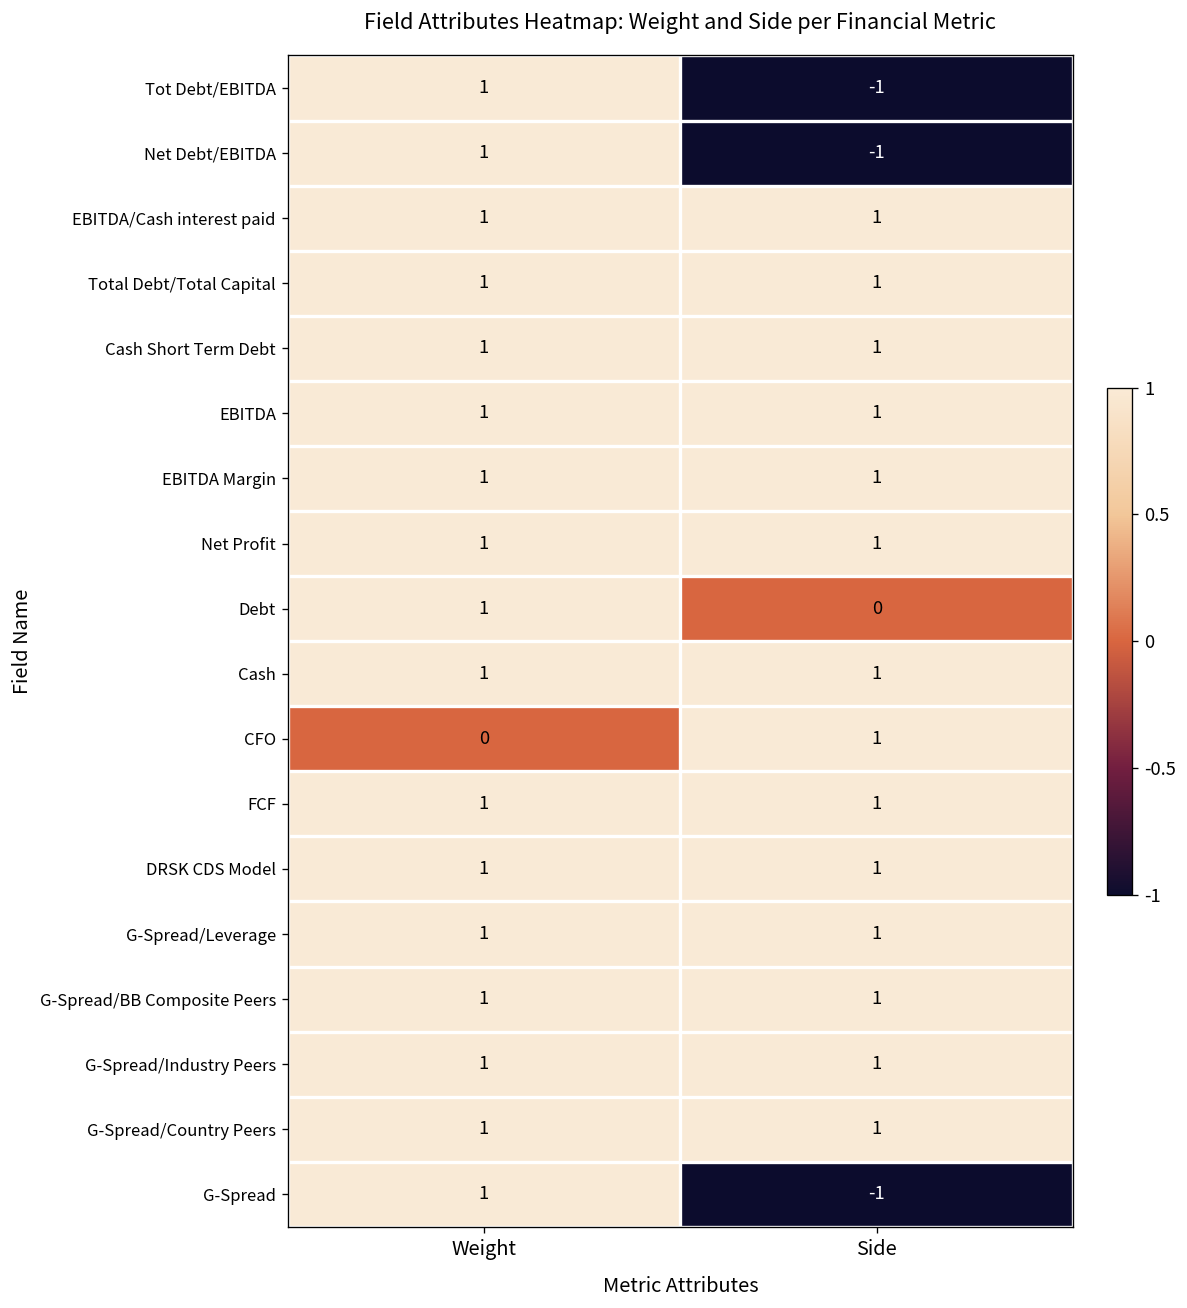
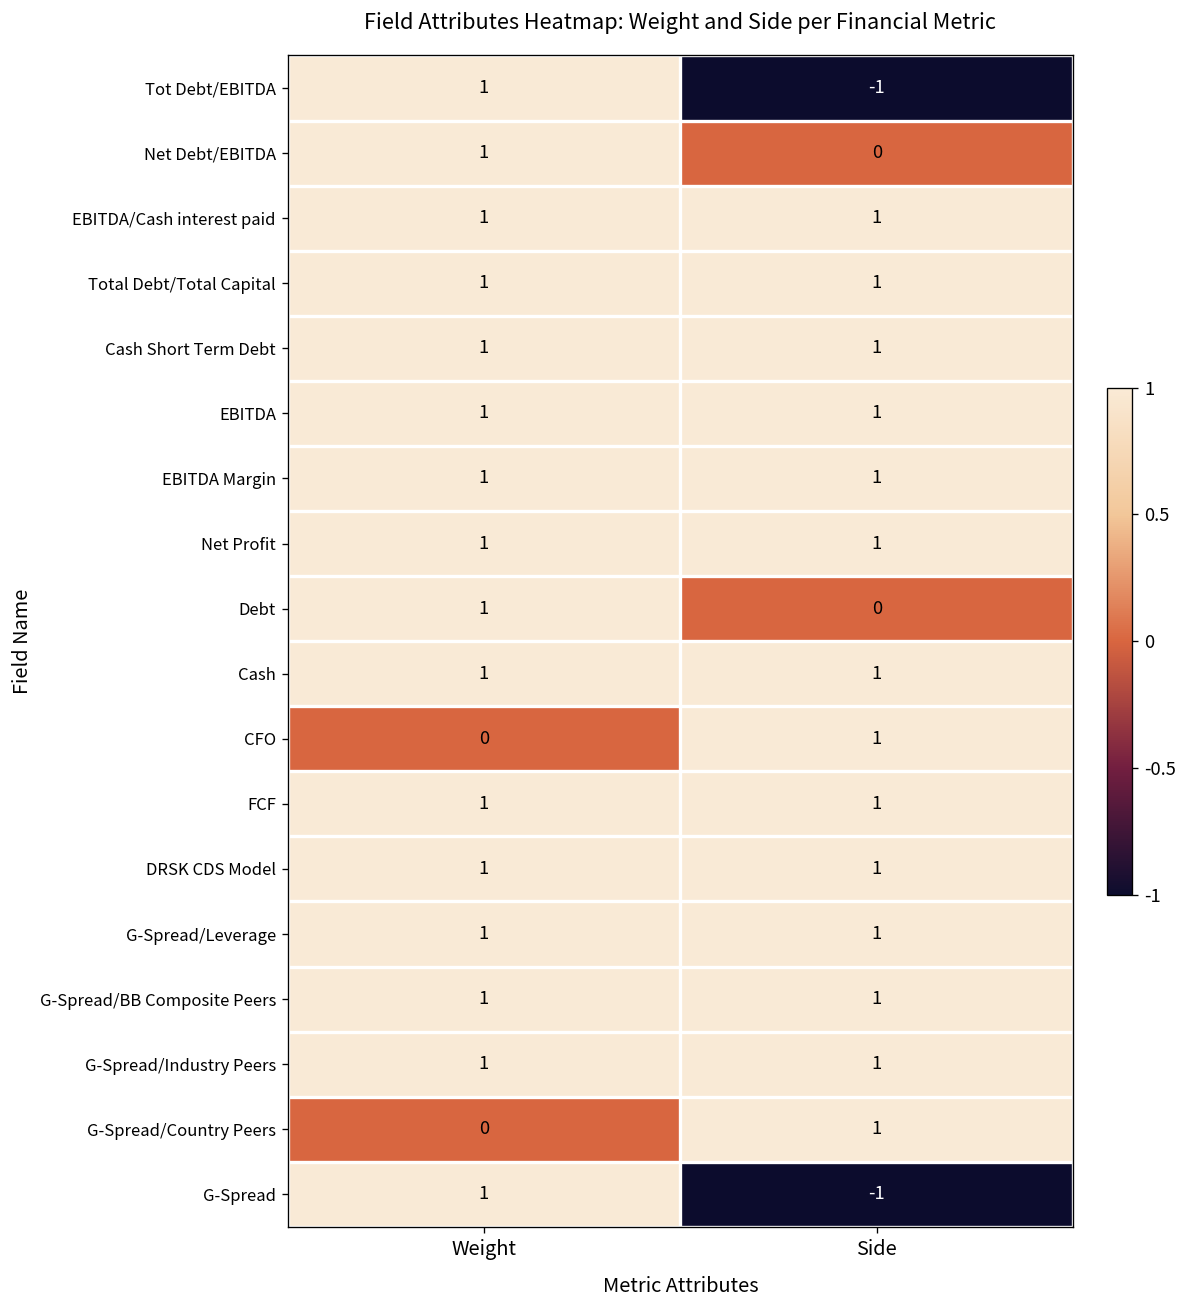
Net Debt/EBITDA, Side: -1 -> 0
G-Spread/Country Peers, Weight: 1 -> 0
